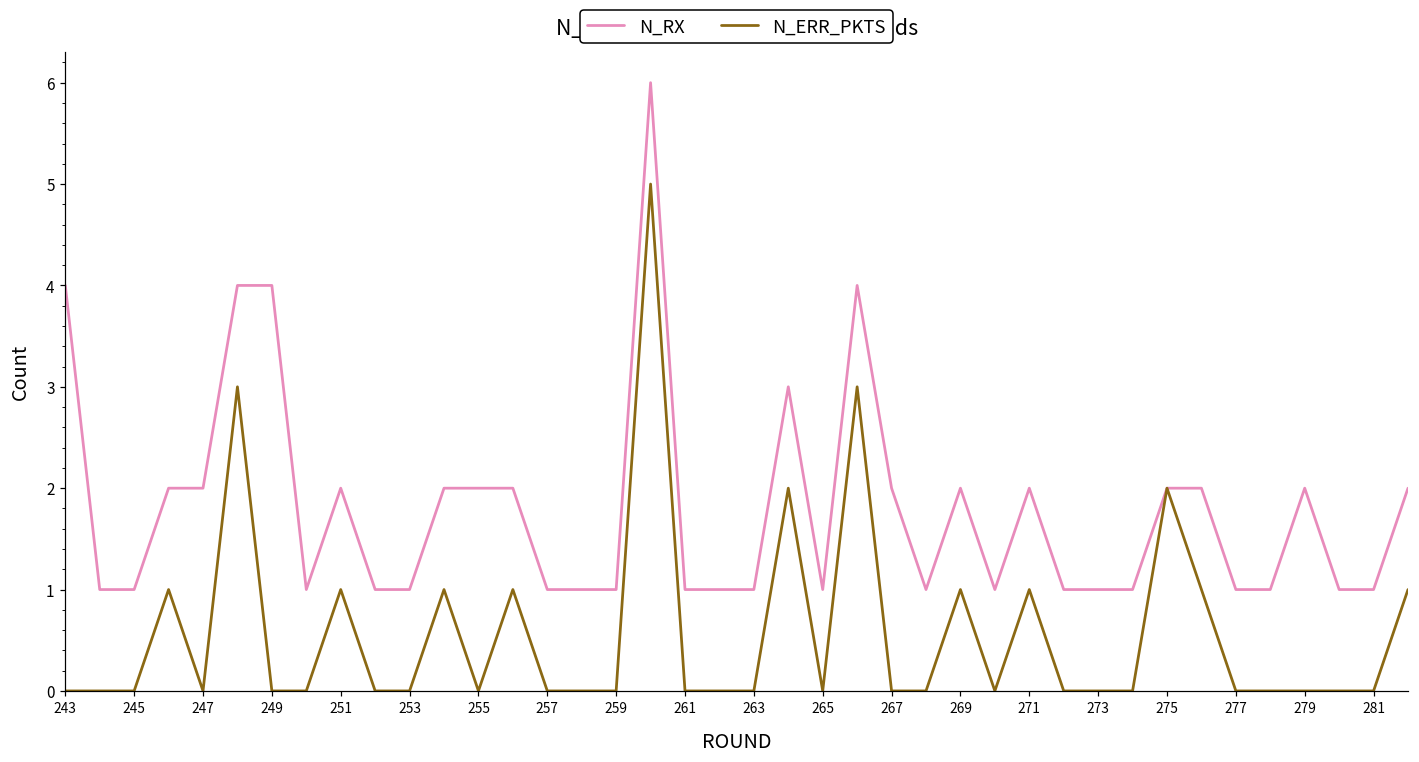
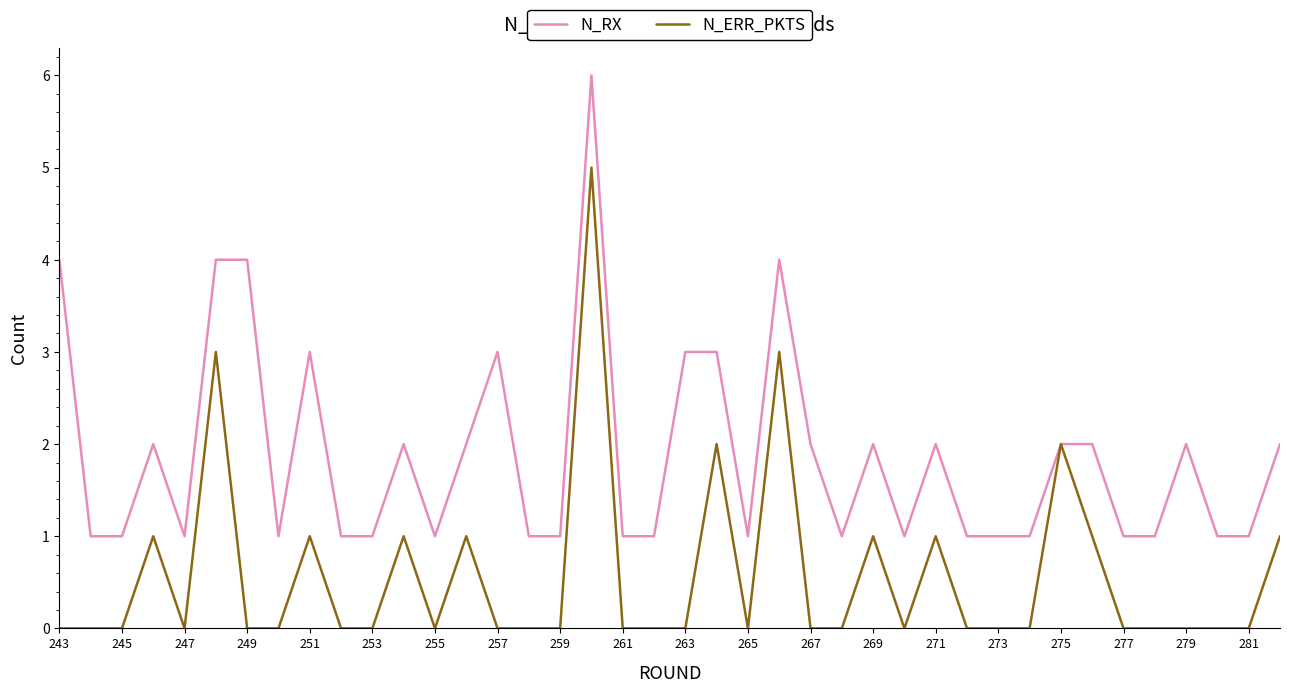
N_RX, 247: 2 -> 1
N_RX, 251: 2 -> 3
N_RX, 255: 2 -> 1
N_RX, 257: 1 -> 3
N_RX, 263: 1 -> 3
